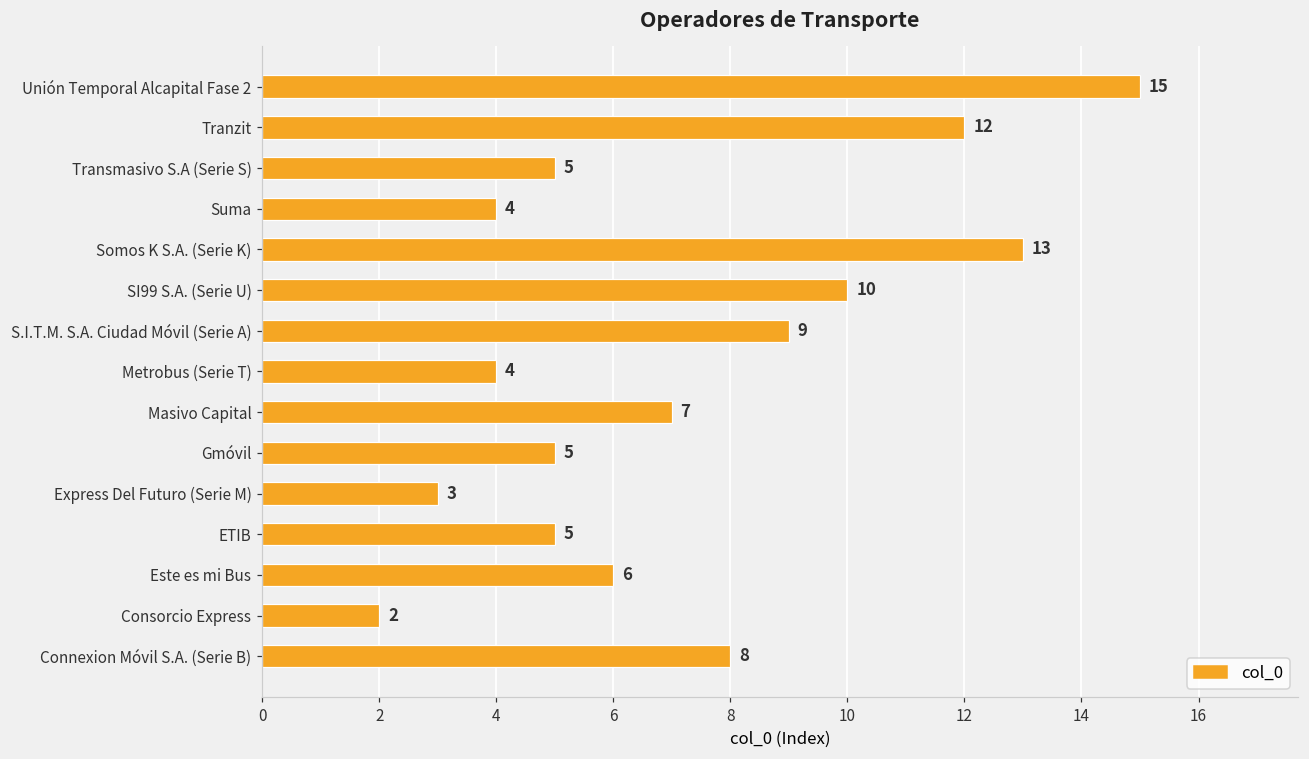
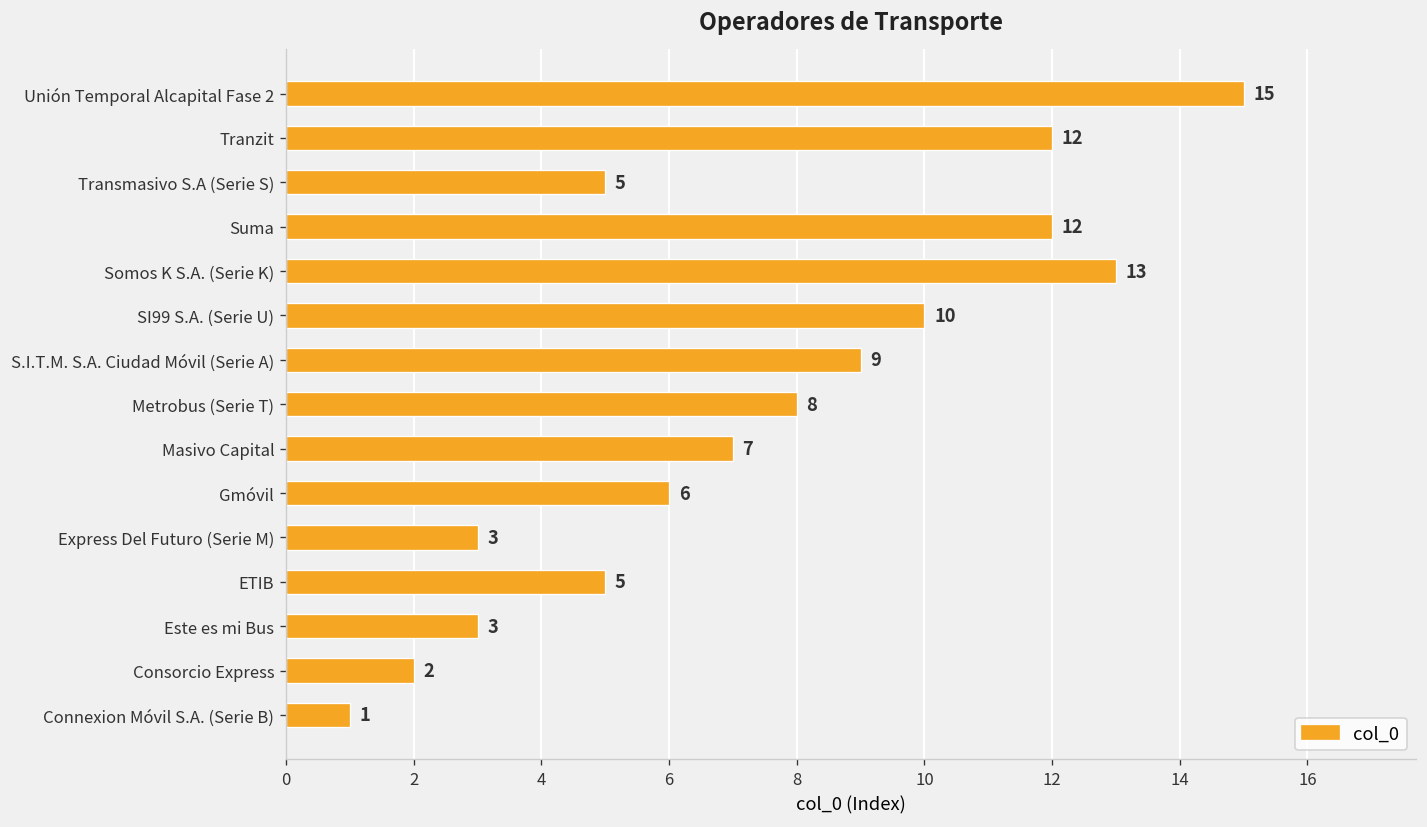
Suma: 4 -> 12
Metrobus (Serie T): 4 -> 8
Gmóvil: 5 -> 6
Este es mi Bus: 6 -> 3
Connexion Móvil S.A. (Serie B): 8 -> 1
